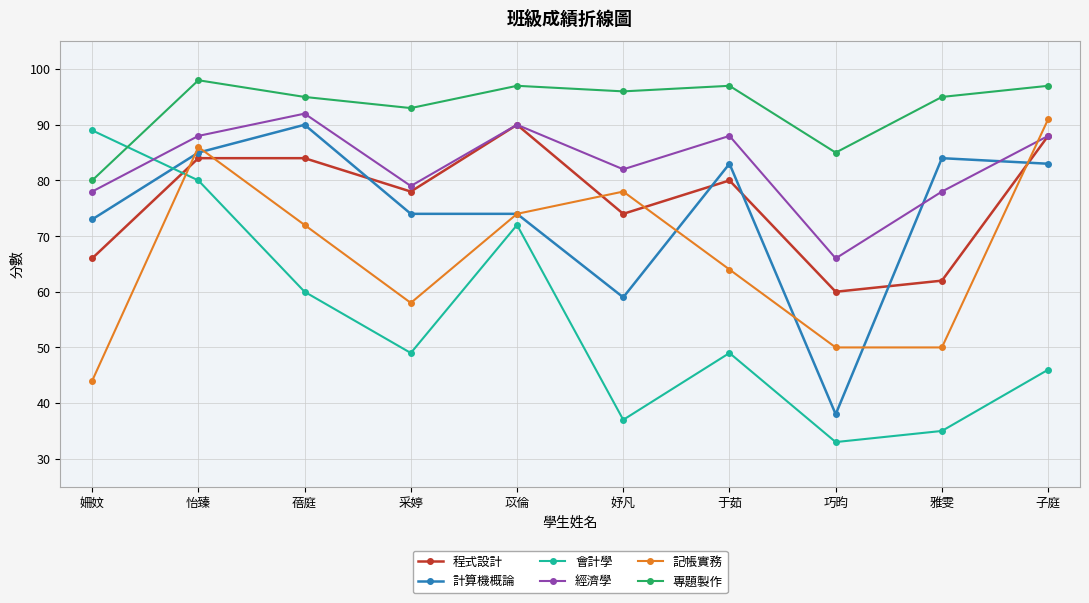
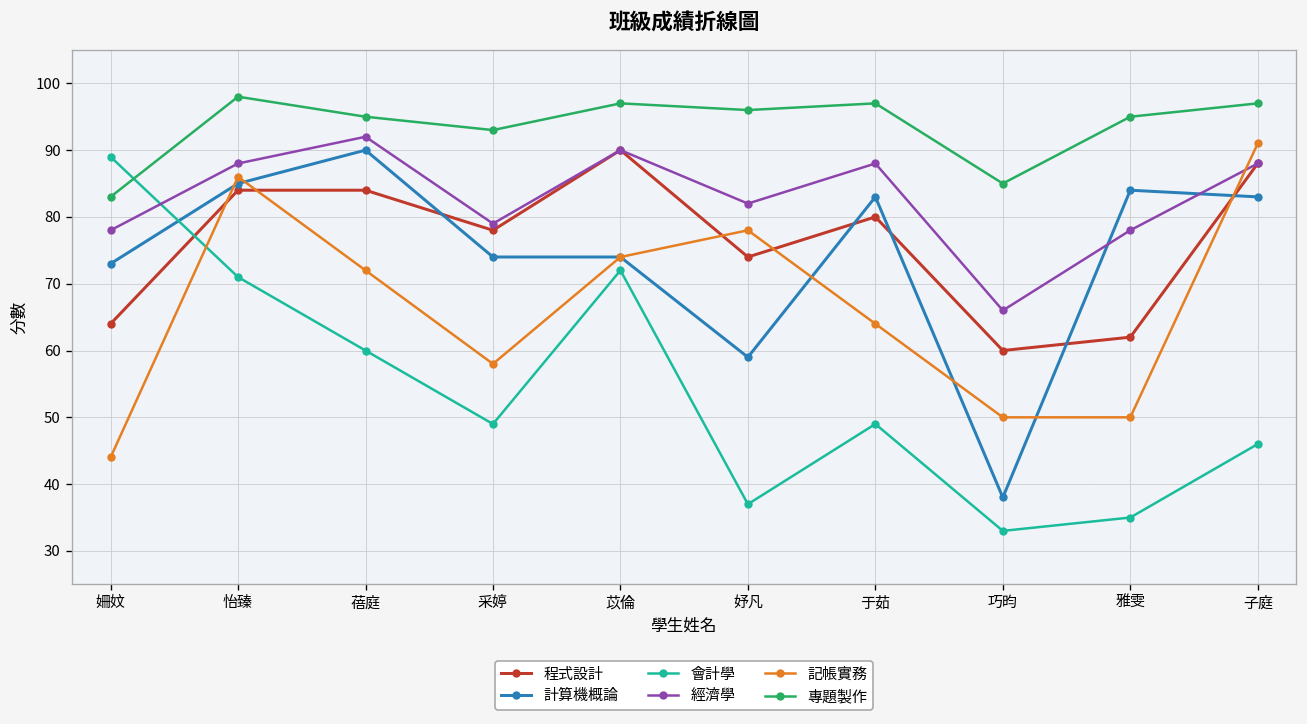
程式設計, 姍妏: 66 -> 64
專題製作, 姍妏: 80 -> 83
會計學, 怡臻: 80 -> 71
